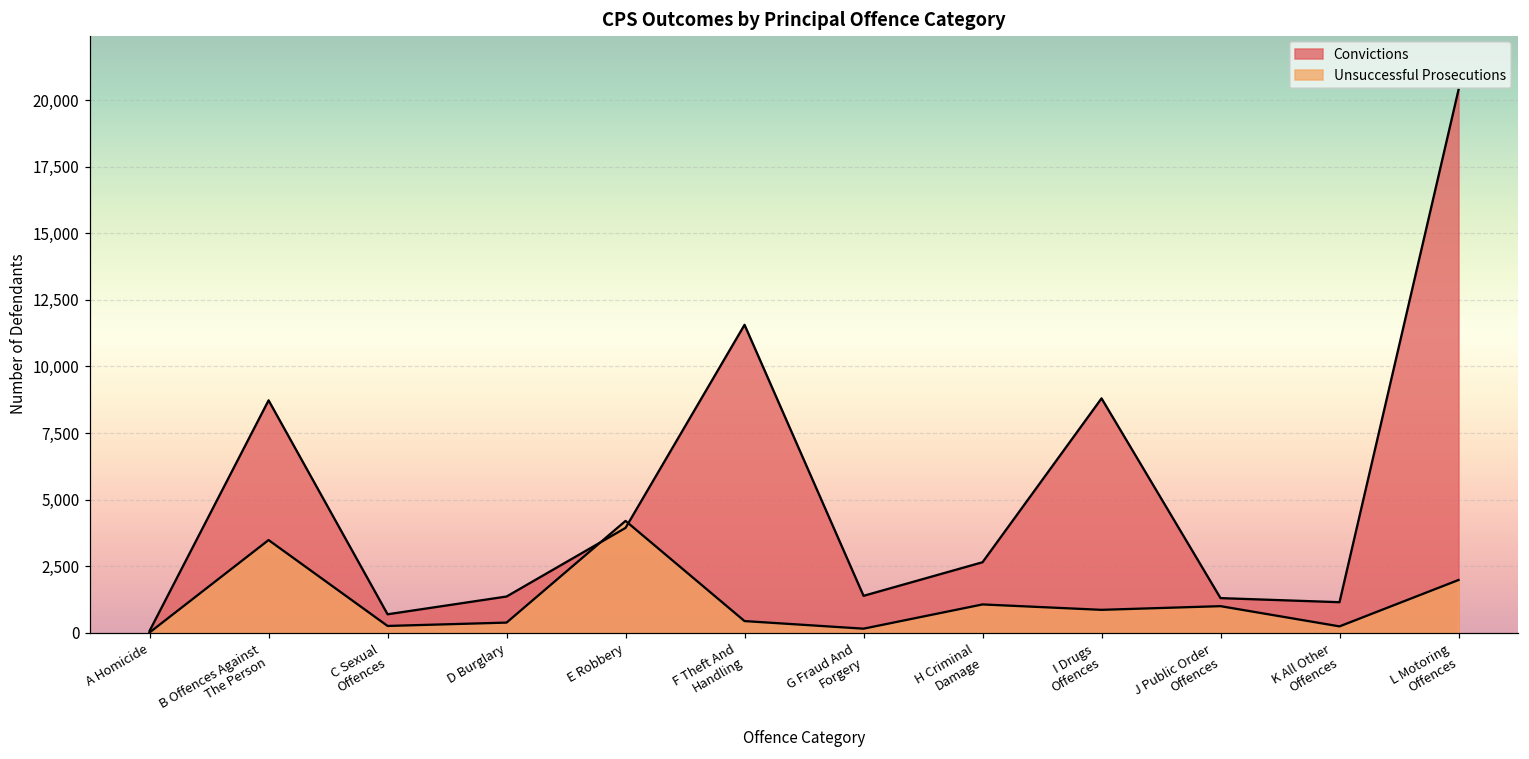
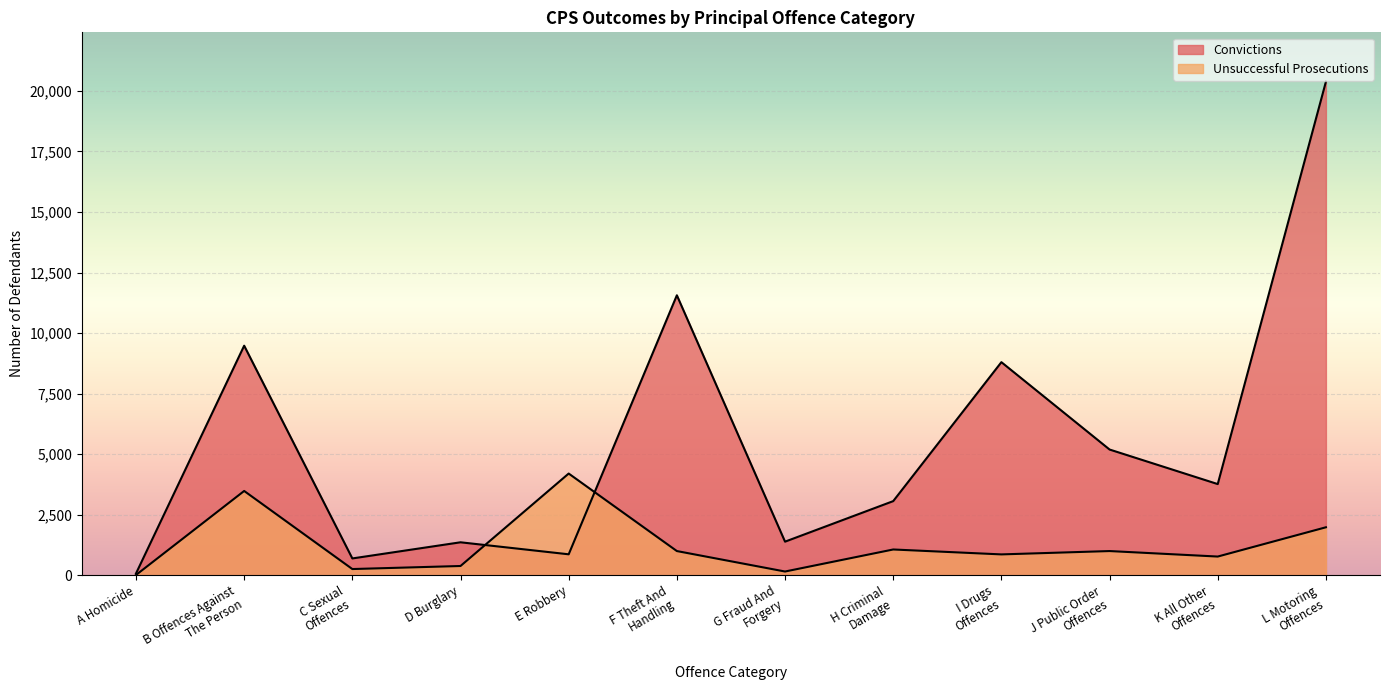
Convictions, B Offences Against The Person: 8,700 -> 9,500
Convictions, E Robbery: 3,900 -> 900
Unsuccessful Prosecutions, F Theft And Handling: 400 -> 1,000
Convictions, H Criminal Damage: 2,600 -> 3,100
Convictions, J Public Order Offences: 1,300 -> 5,200
Convictions, K All Other Offences: 1,100 -> 3,800
Unsuccessful Prosecutions, K All Other Offences: 200 -> 800
